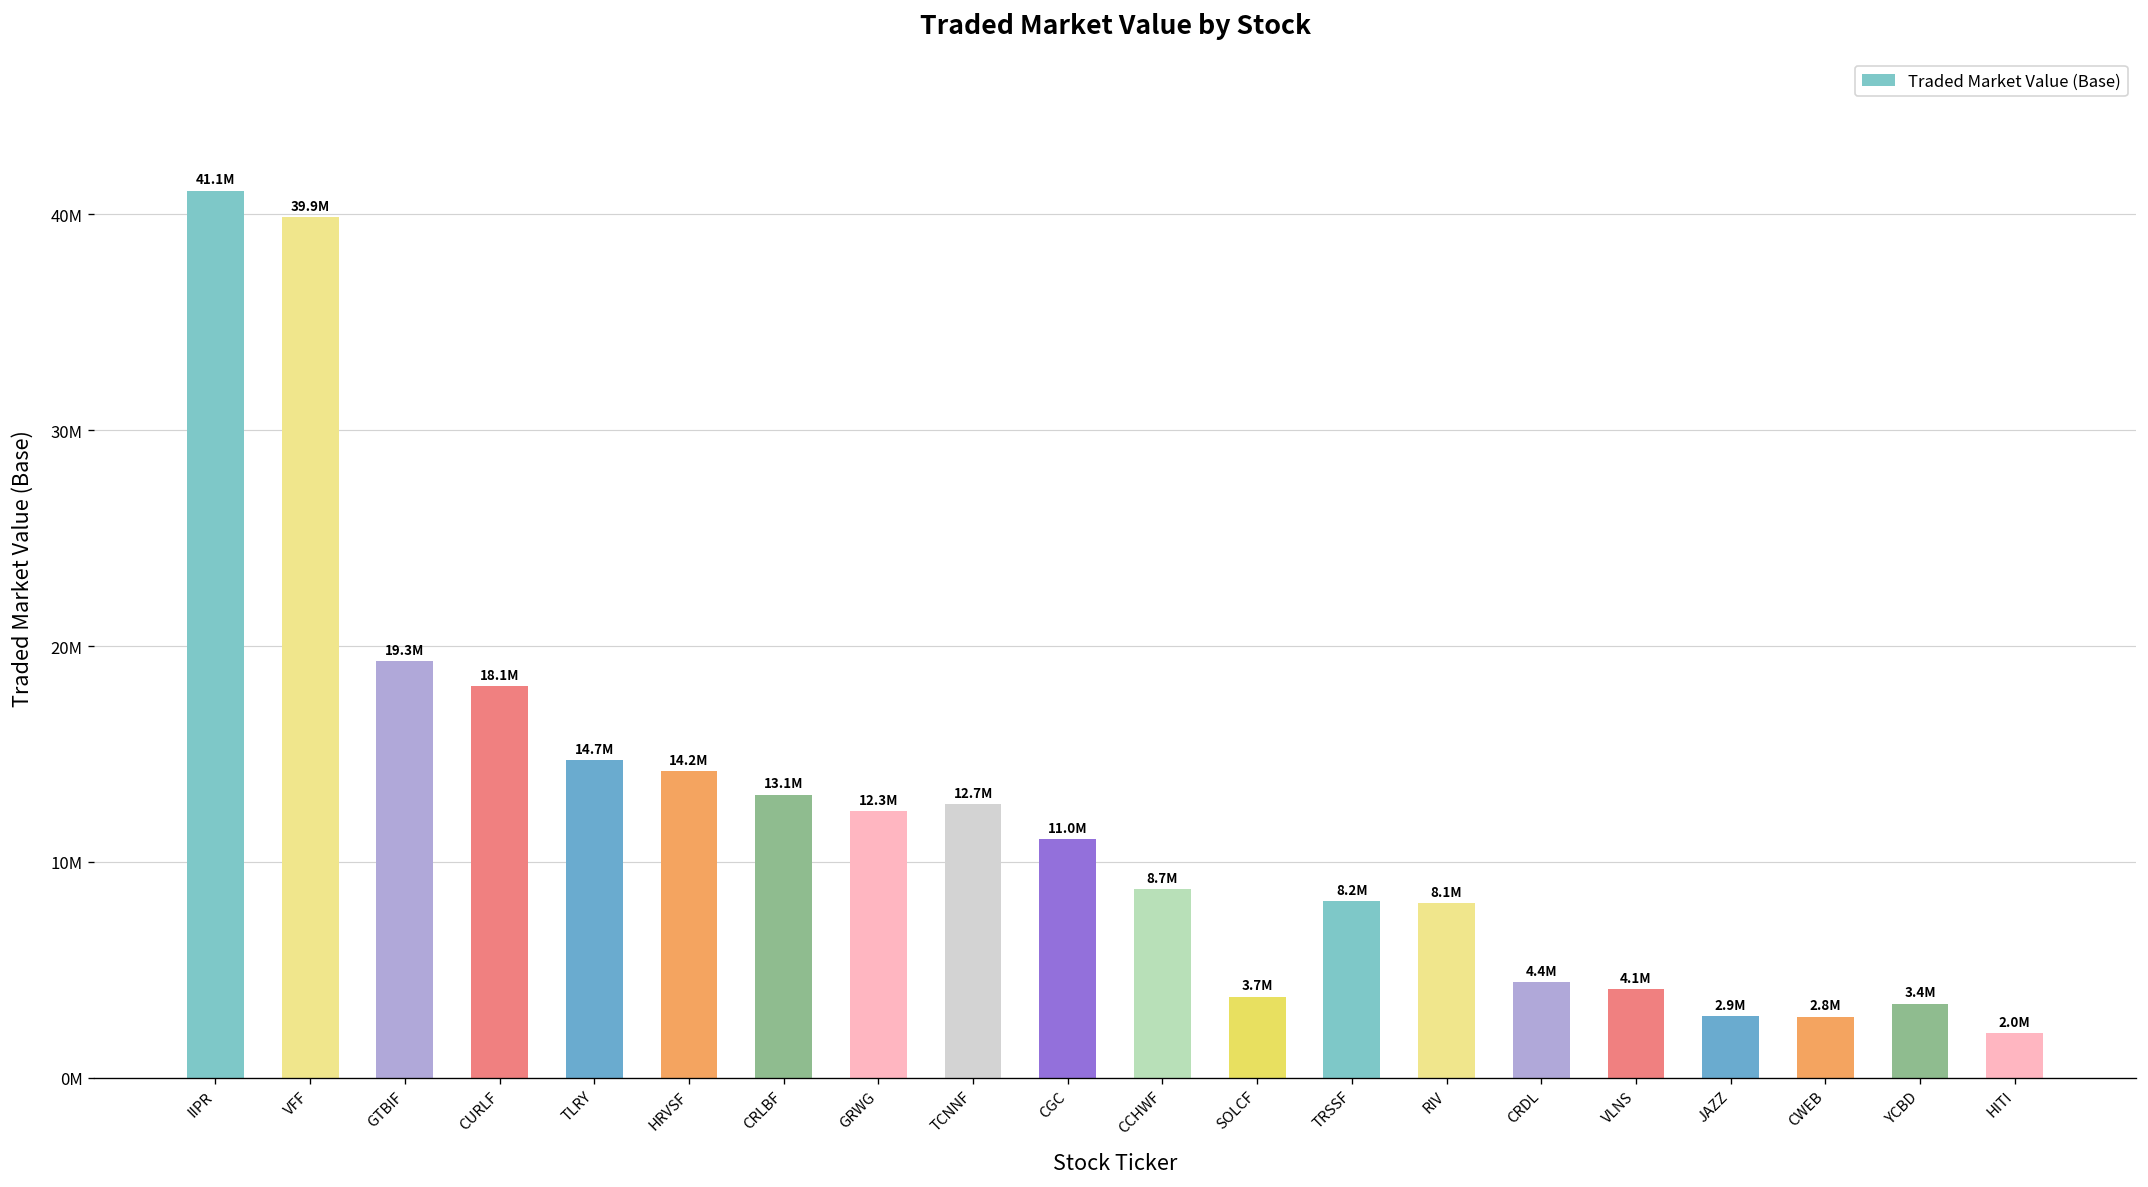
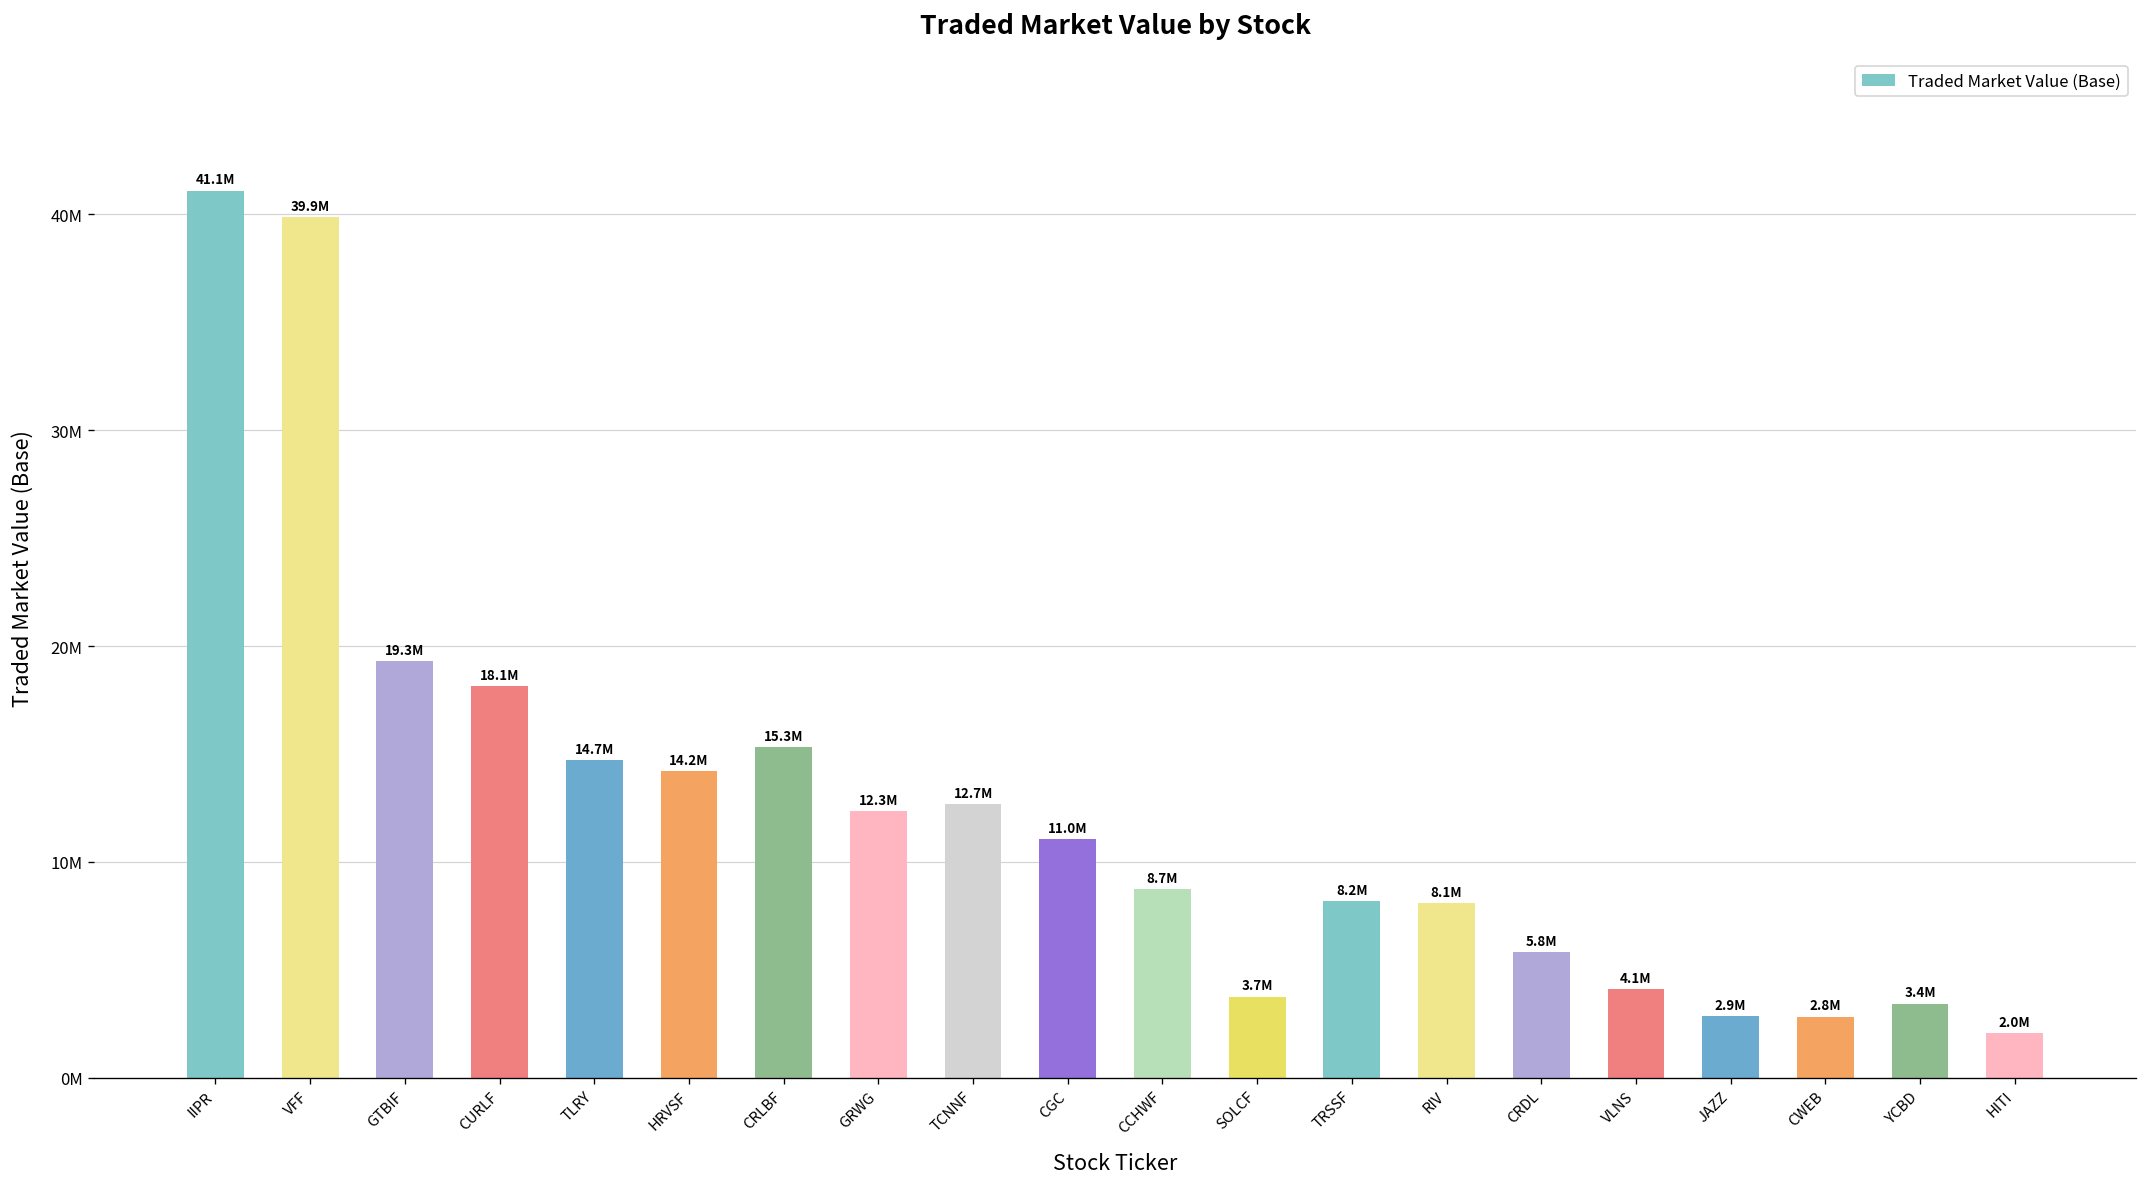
CRLBF: 13.1M -> 15.3M
CRDL: 4.4M -> 5.8M
